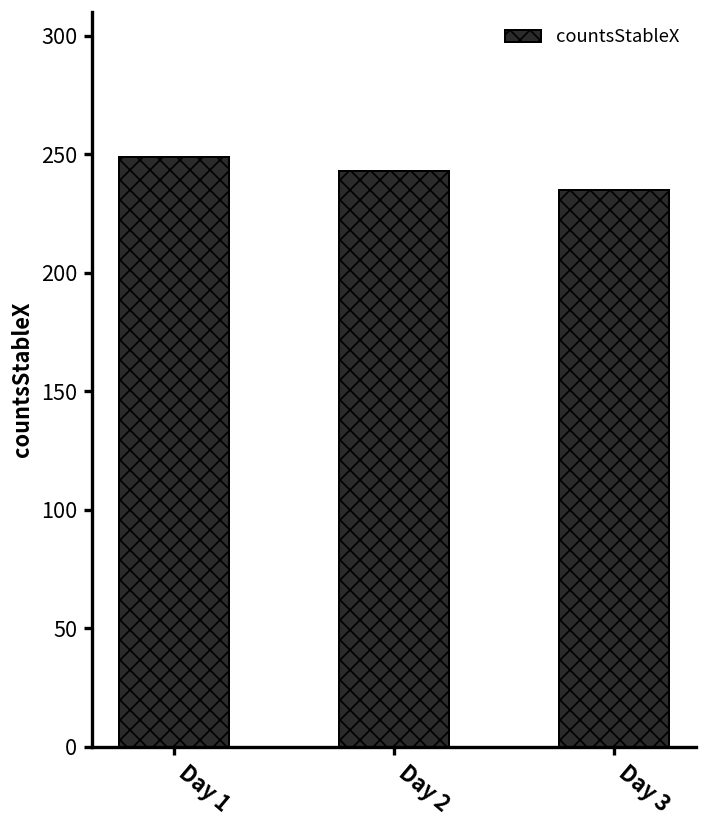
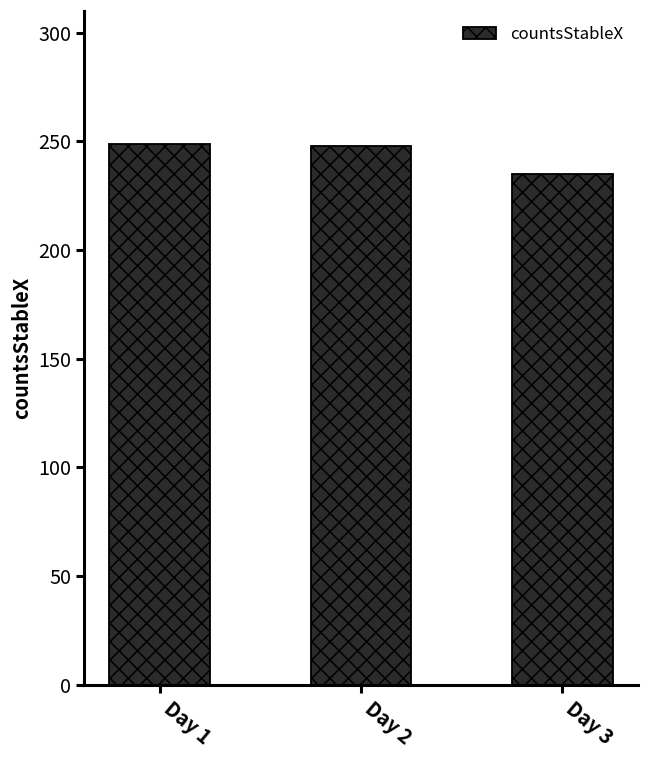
Day 2: 243 -> 248
